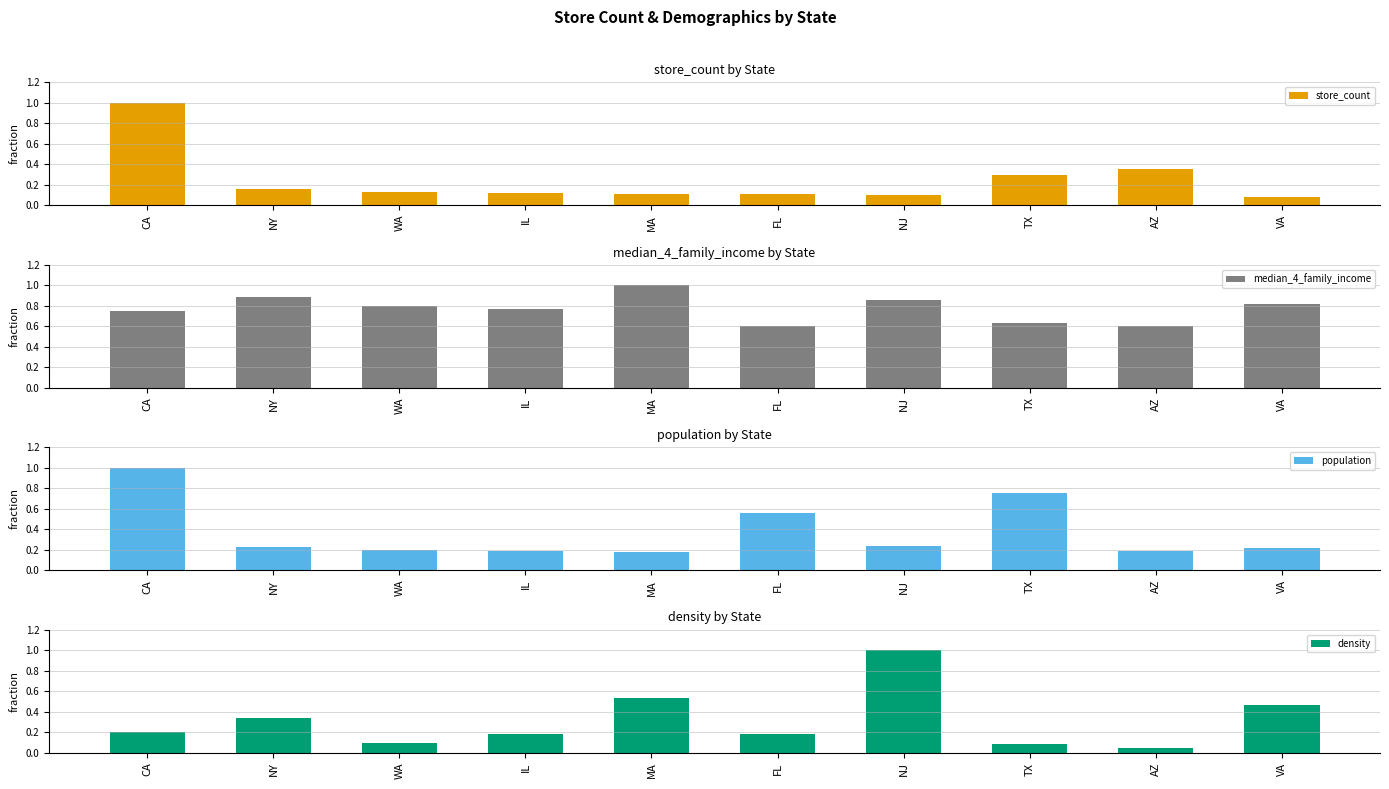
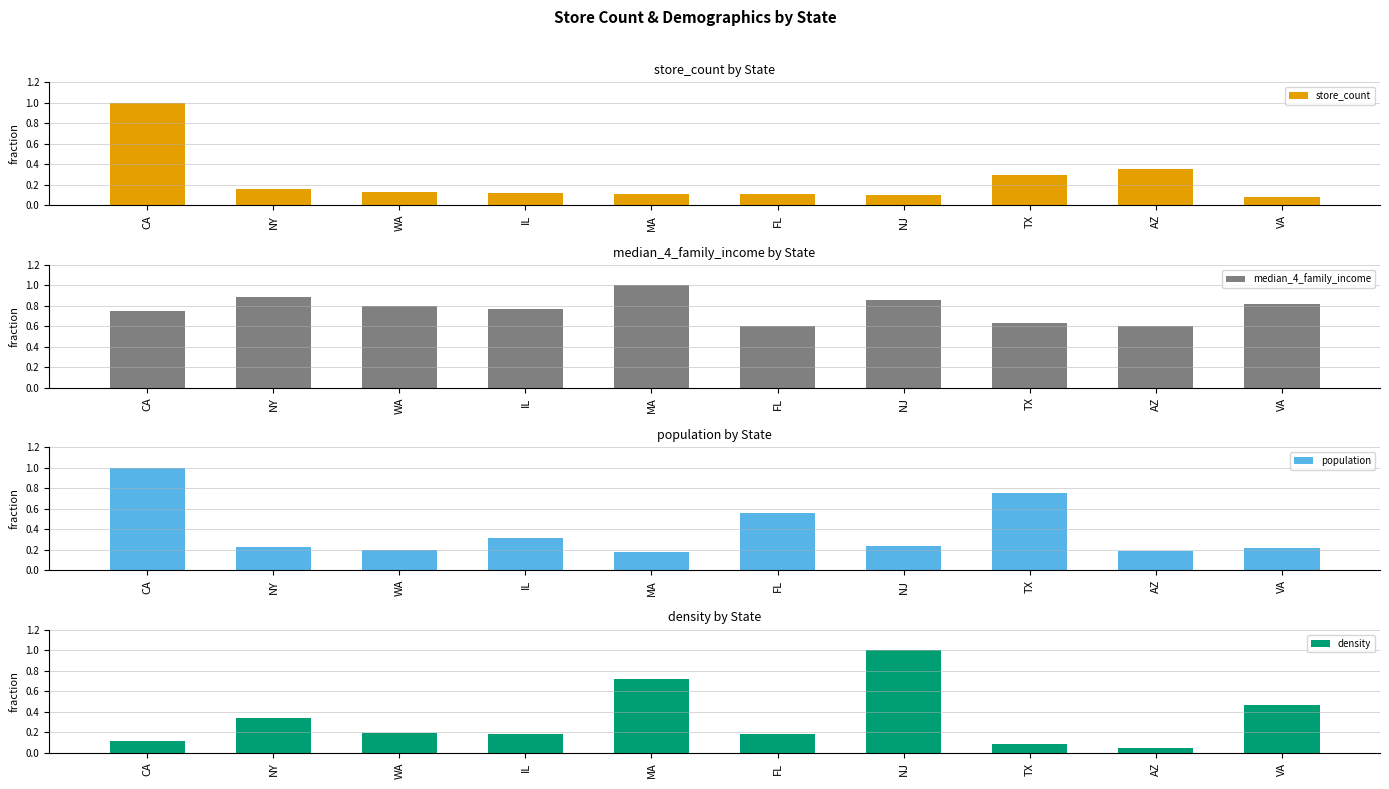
population by State, IL: 0.19 -> 0.32
density by State, CA: 0.20 -> 0.12
density by State, WA: 0.09 -> 0.19
density by State, MA: 0.54 -> 0.72
